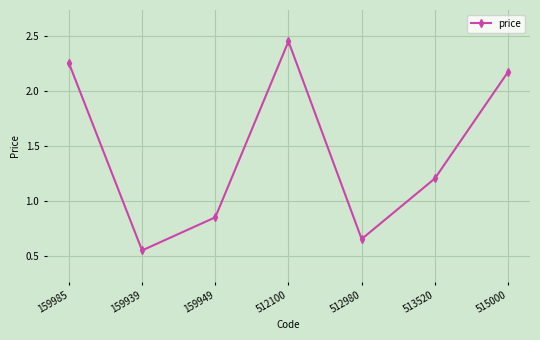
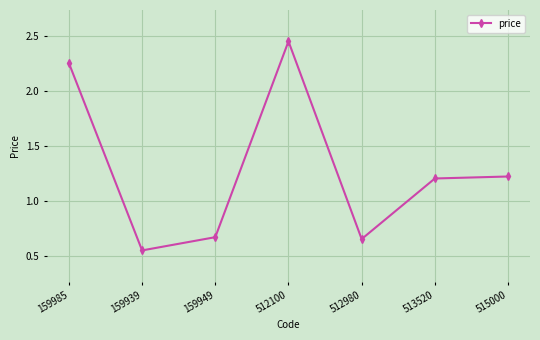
159949: 0.85 -> 0.67
515000: 2.17 -> 1.22
